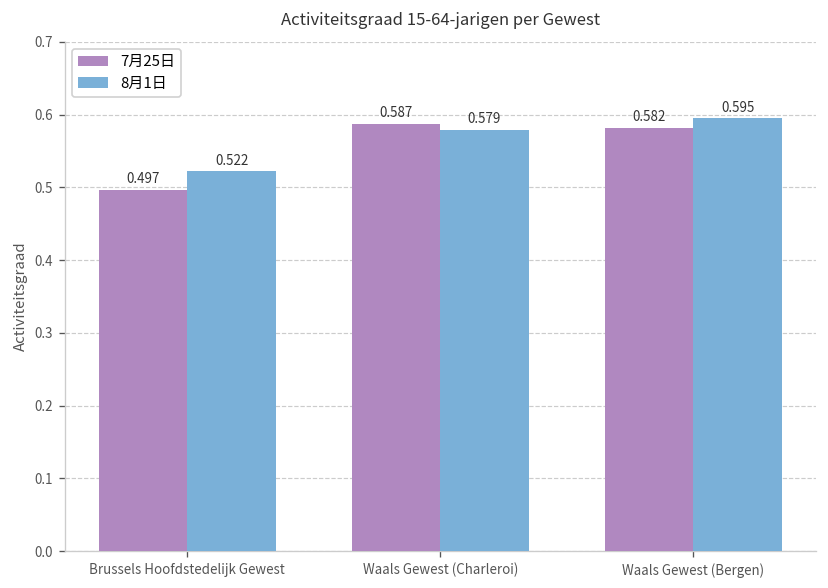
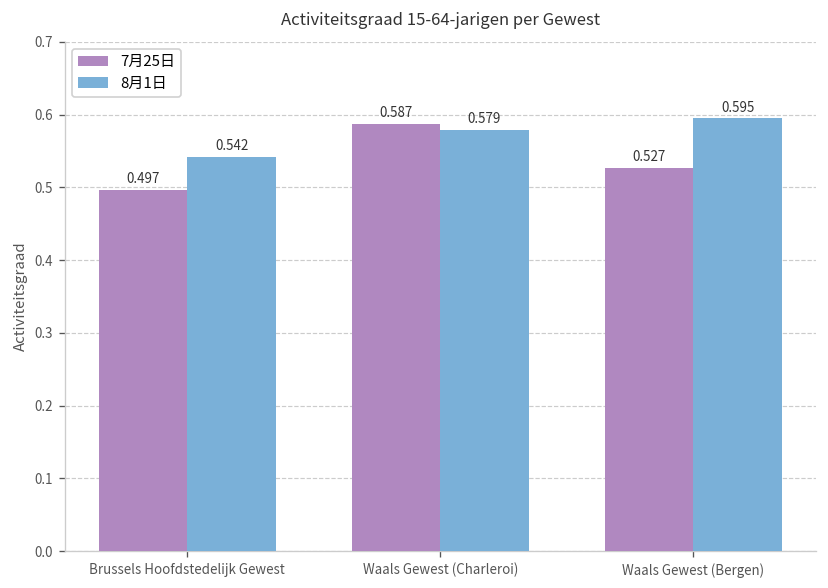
8月1日, Brussels Hoofdstedelijk Gewest: 0.522 -> 0.542
7月25日, Waals Gewest (Bergen): 0.582 -> 0.527
